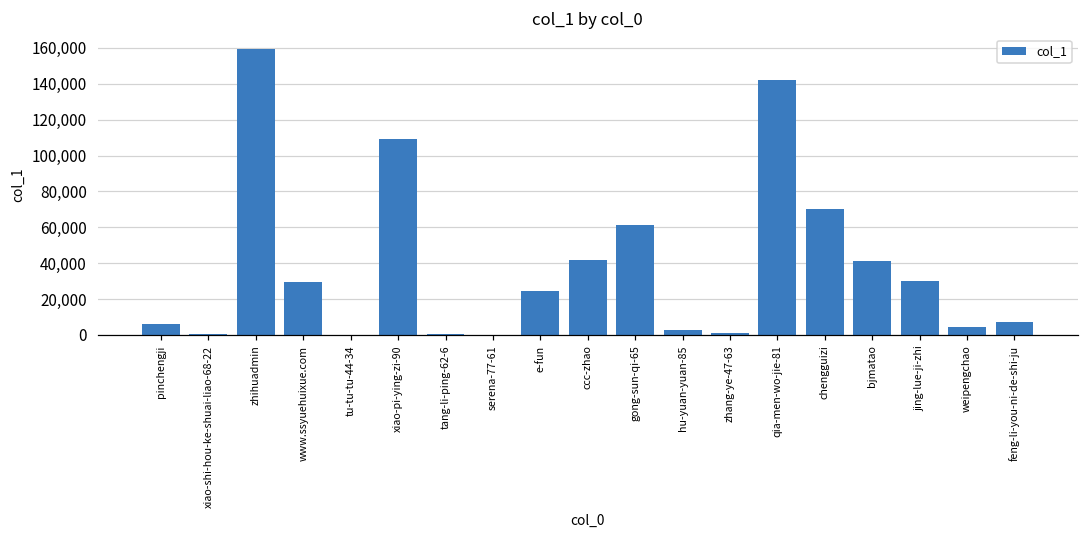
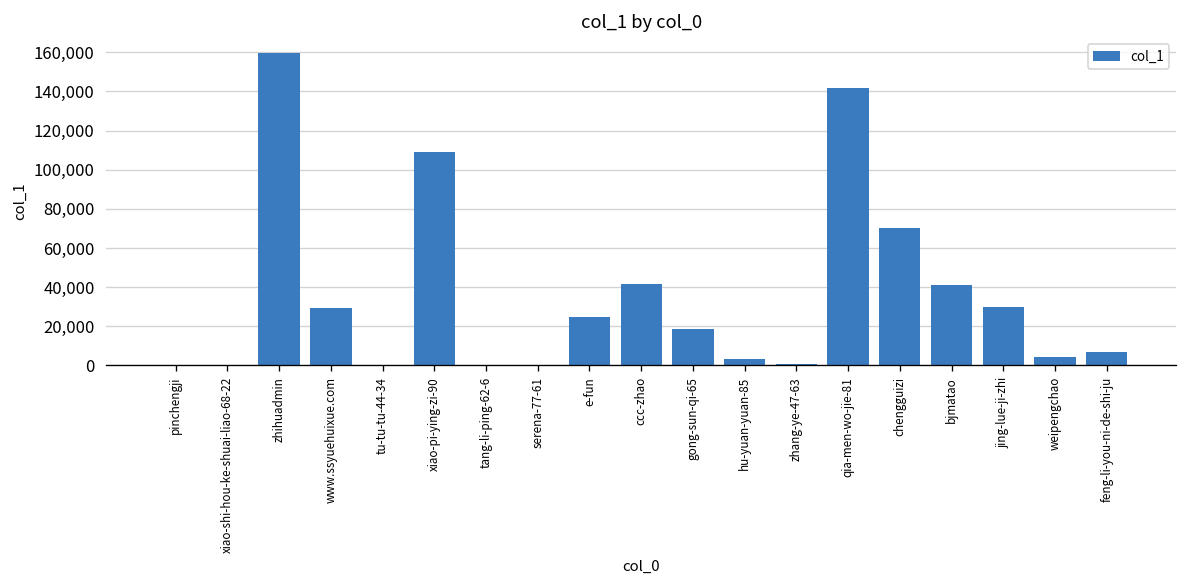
pinchengji: 6,000 -> 0
gong-sun-qi-65: 61,000 -> 19,000
